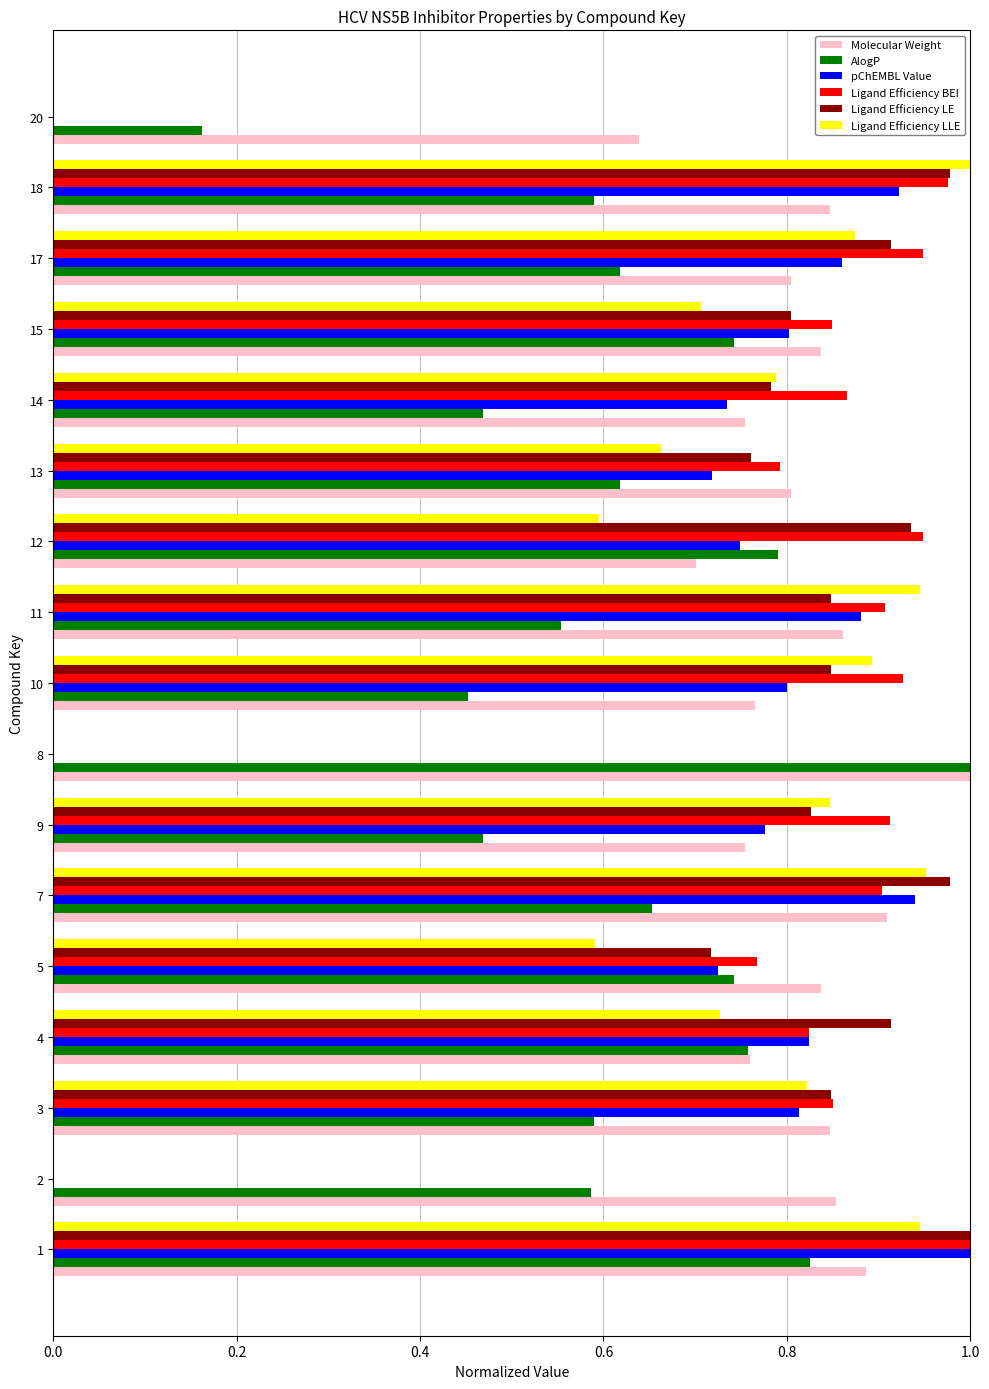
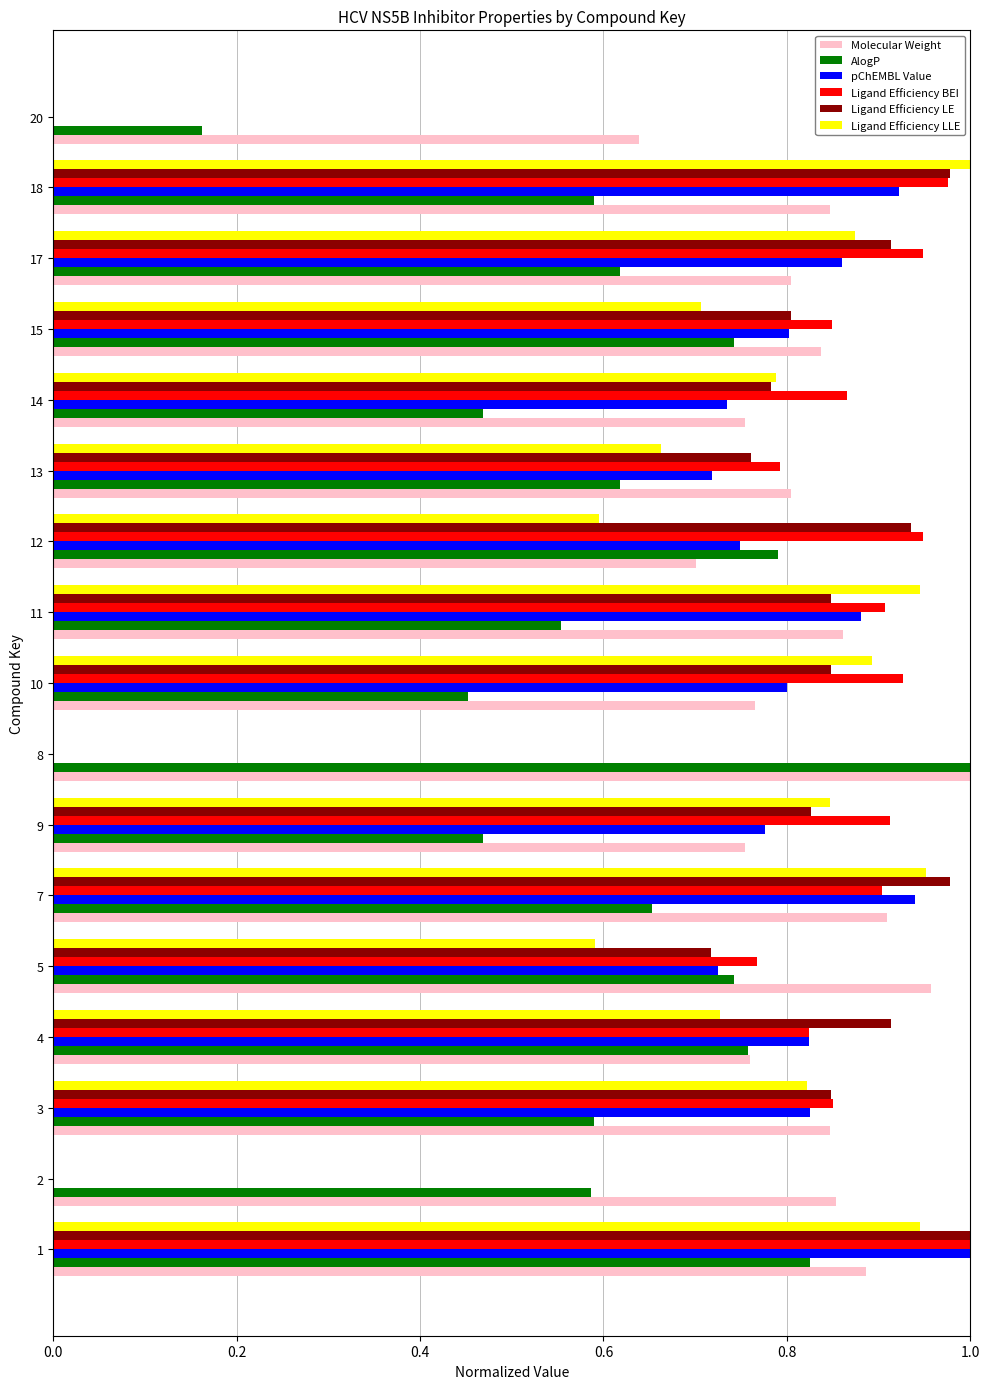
Molecular Weight, 5: 0.84 -> 0.96
pChEMBL Value, 3: 0.81 -> 0.83
